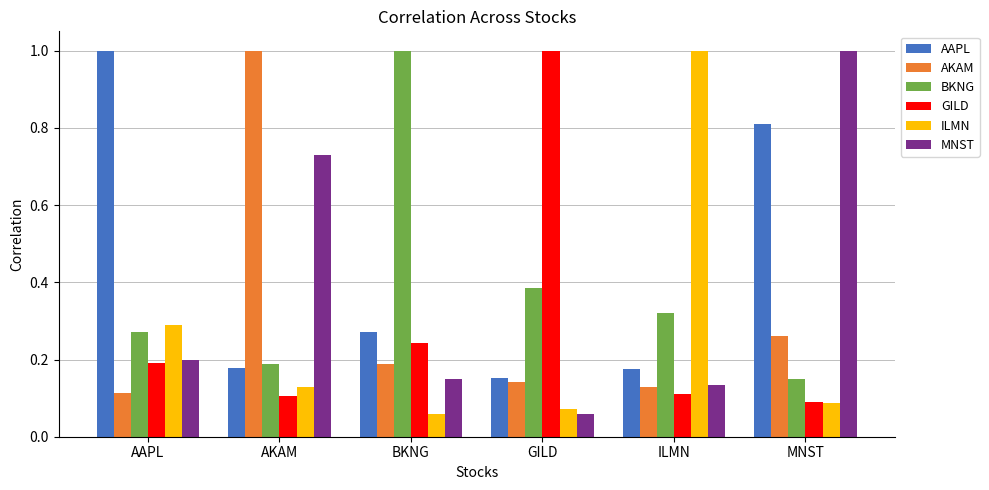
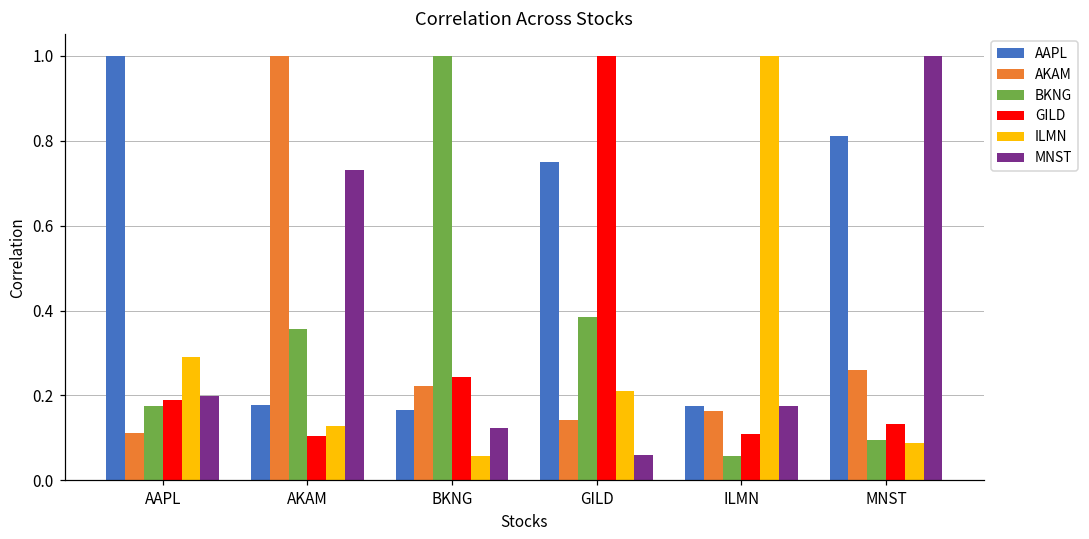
BKNG, AAPL: 0.27 -> 0.17
BKNG, AKAM: 0.19 -> 0.36
AAPL, BKNG: 0.27 -> 0.17
AKAM, BKNG: 0.19 -> 0.22
MNST, BKNG: 0.15 -> 0.12
AAPL, GILD: 0.15 -> 0.75
ILMN, GILD: 0.07 -> 0.21
AKAM, ILMN: 0.13 -> 0.16
BKNG, ILMN: 0.32 -> 0.06
MNST, ILMN: 0.13 -> 0.17
BKNG, MNST: 0.15 -> 0.10
GILD, MNST: 0.09 -> 0.13
